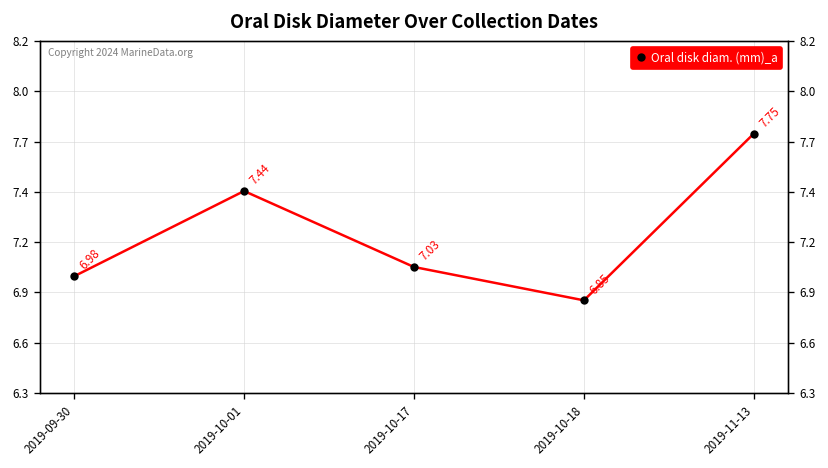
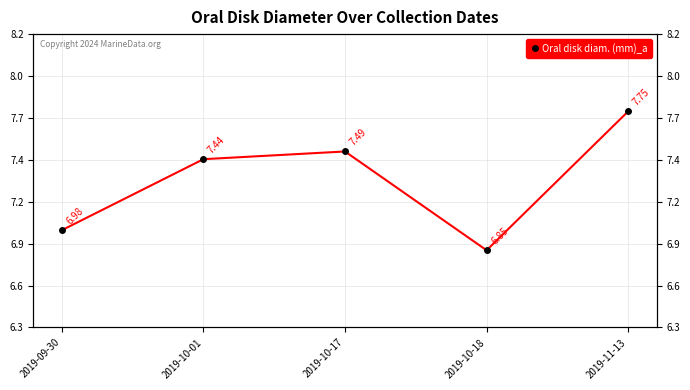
2019-10-17: 7.03 -> 7.49
